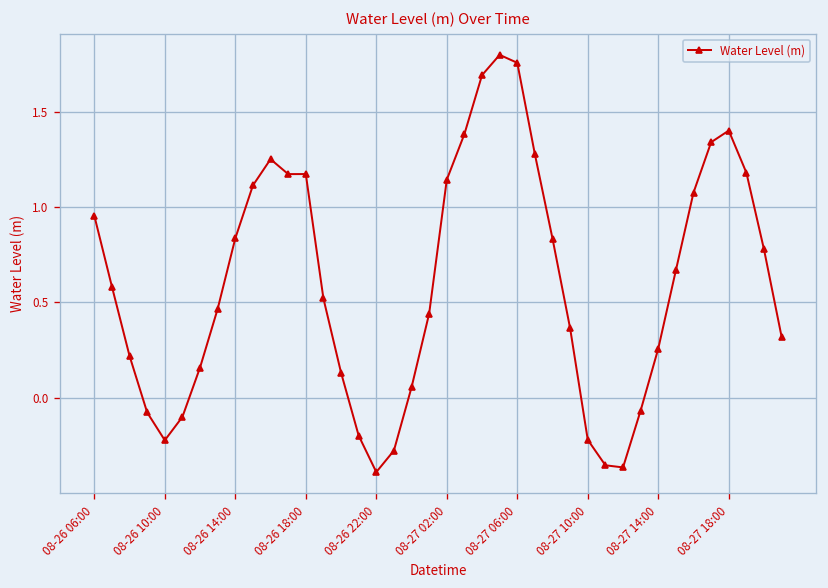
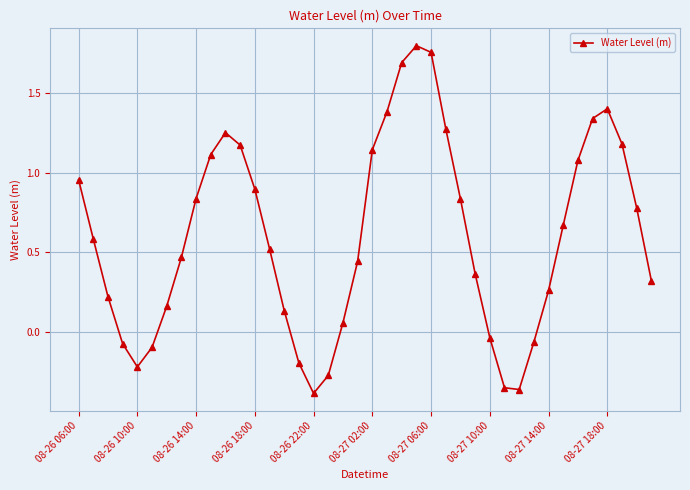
08-26 18:00: 1.17 -> 0.90
08-27 10:00: -0.22 -> -0.04
